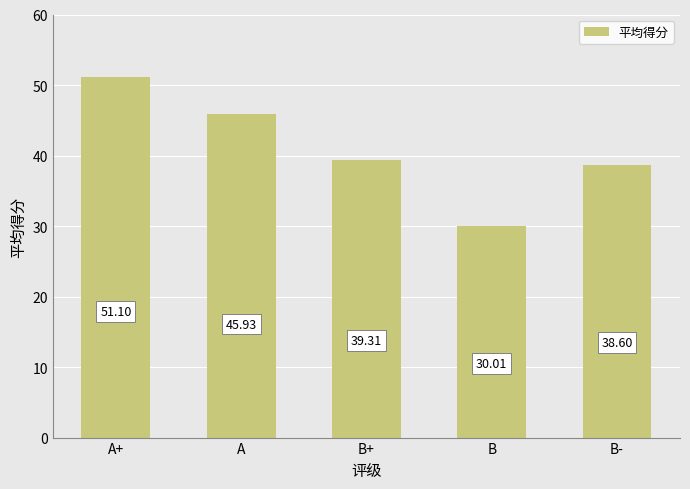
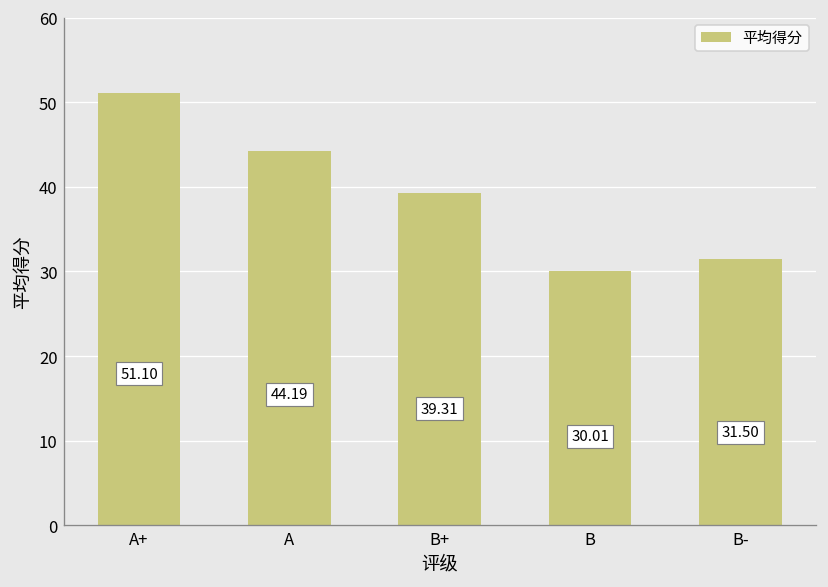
A: 45.93 -> 44.19
B-: 38.60 -> 31.50
